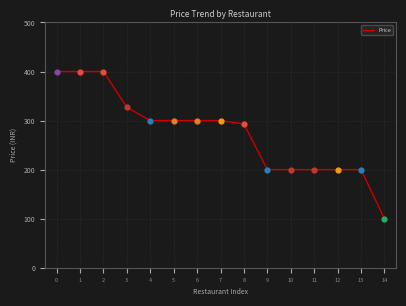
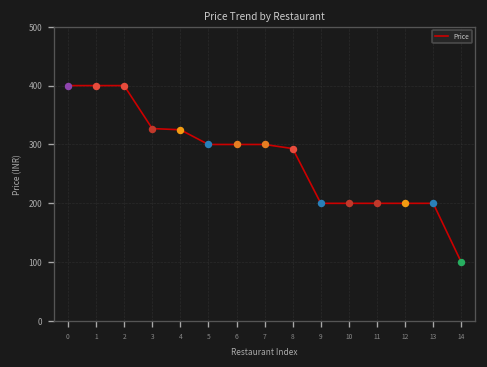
Price, 4: 300 -> 330
